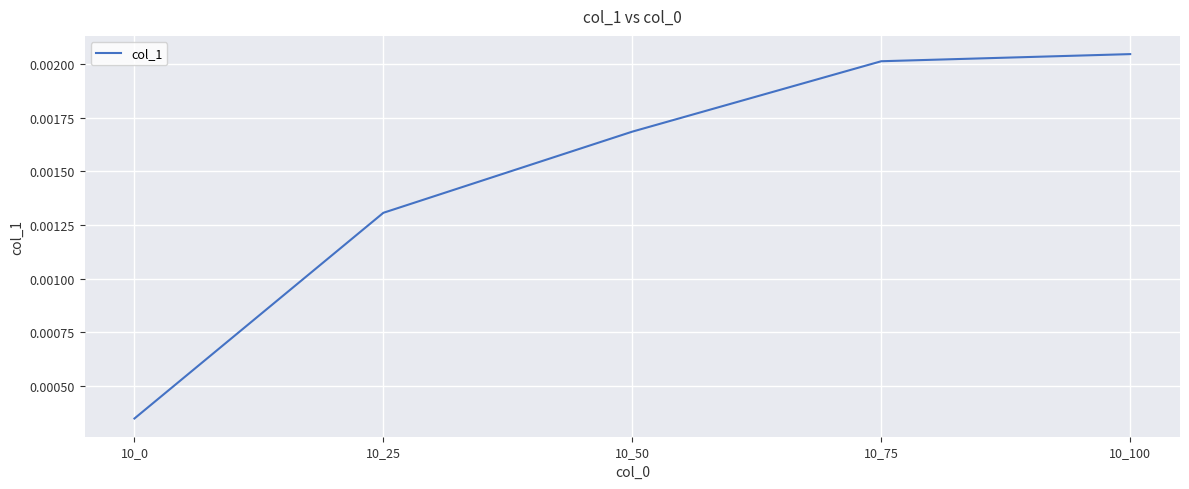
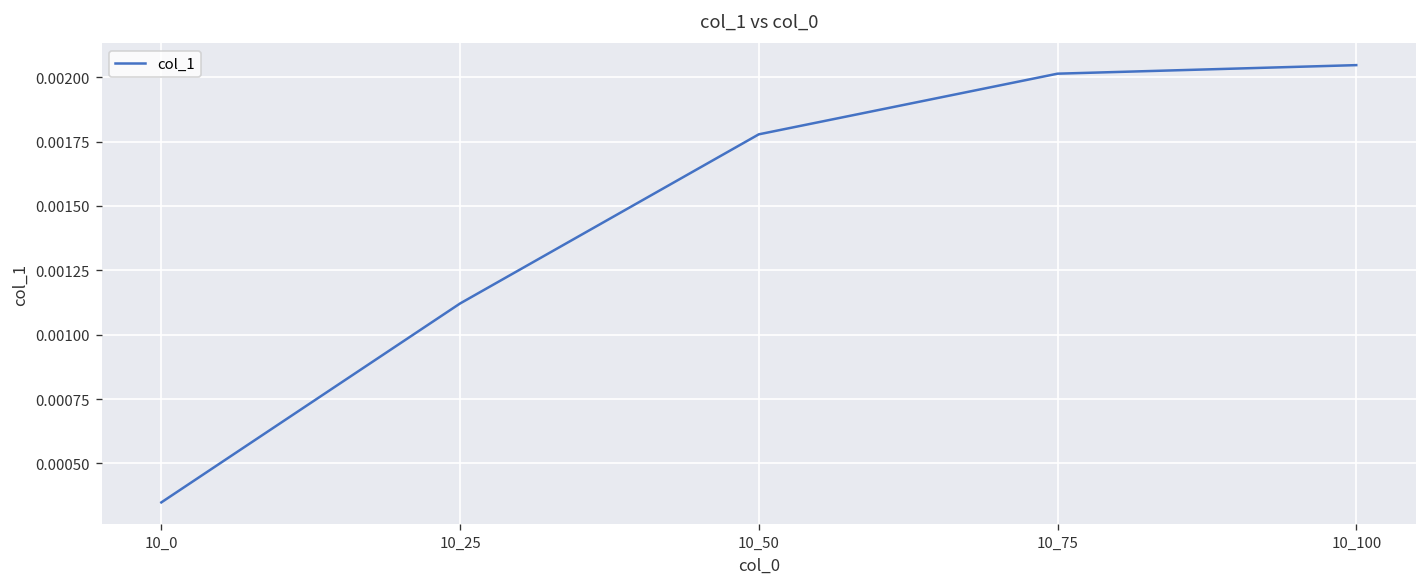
10_25: 0.00131 -> 0.00112
10_50: 0.00169 -> 0.00178
